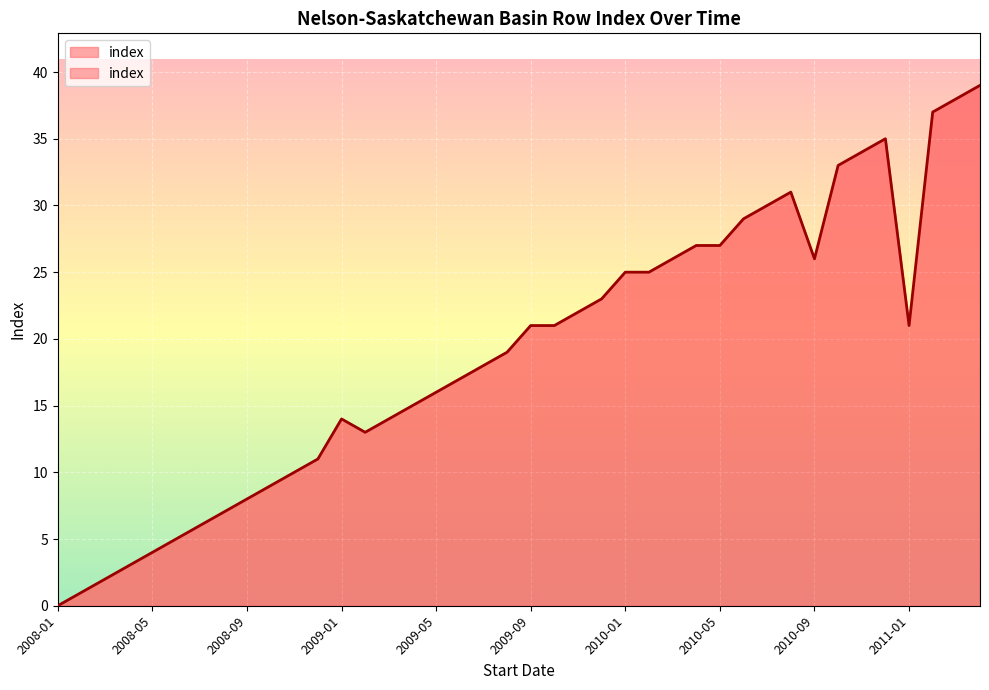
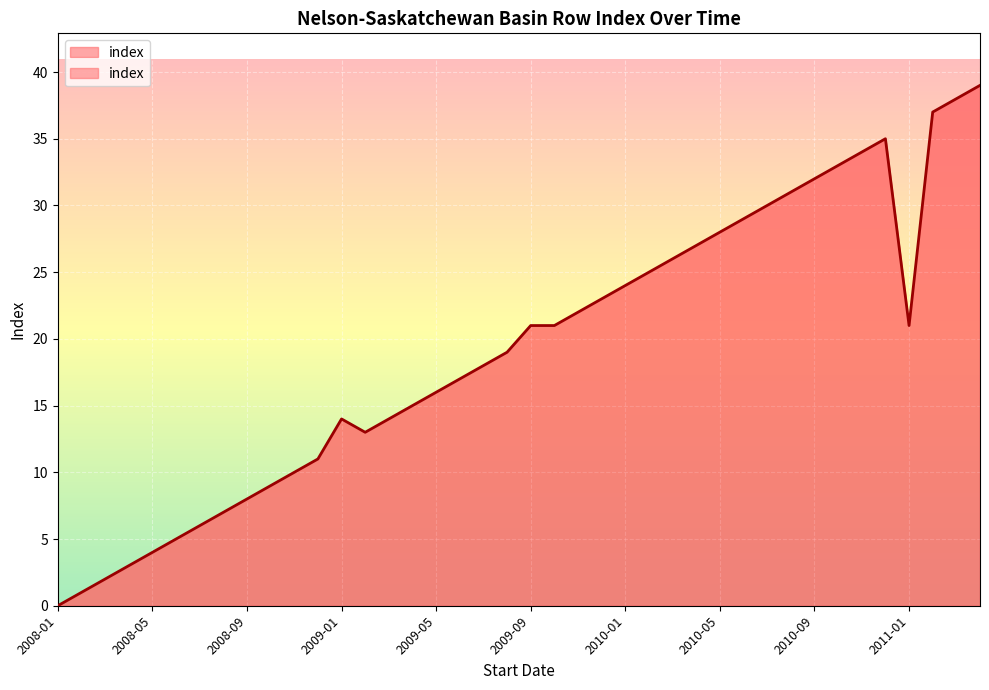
2010-01: 25 -> 24
2010-05: 27 -> 28
2010-09: 26 -> 32
